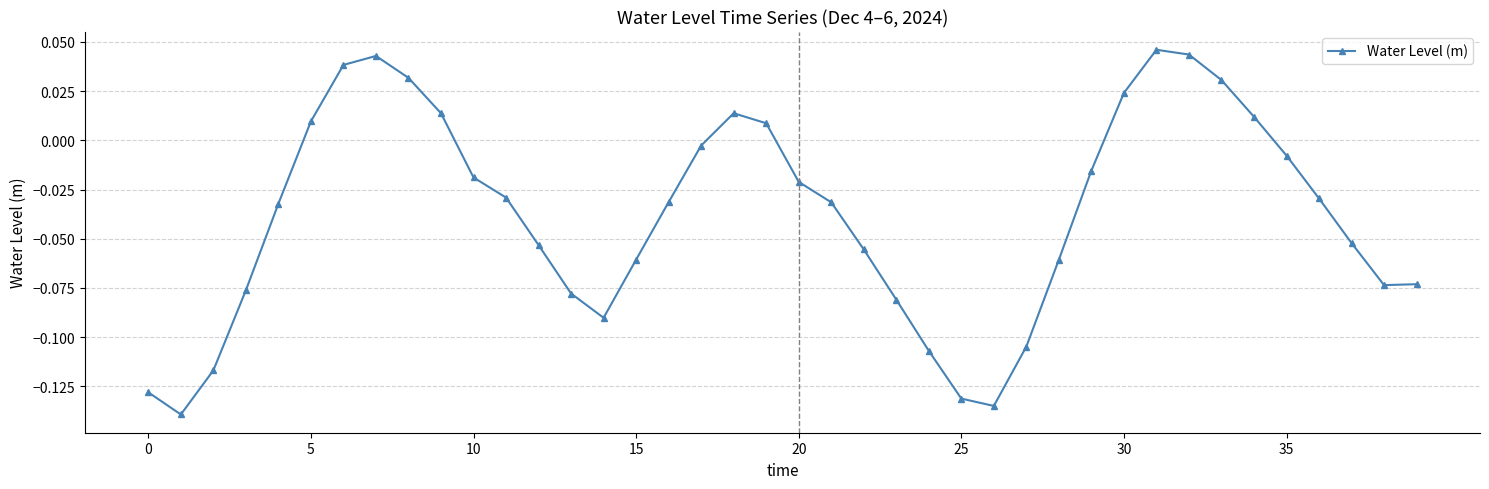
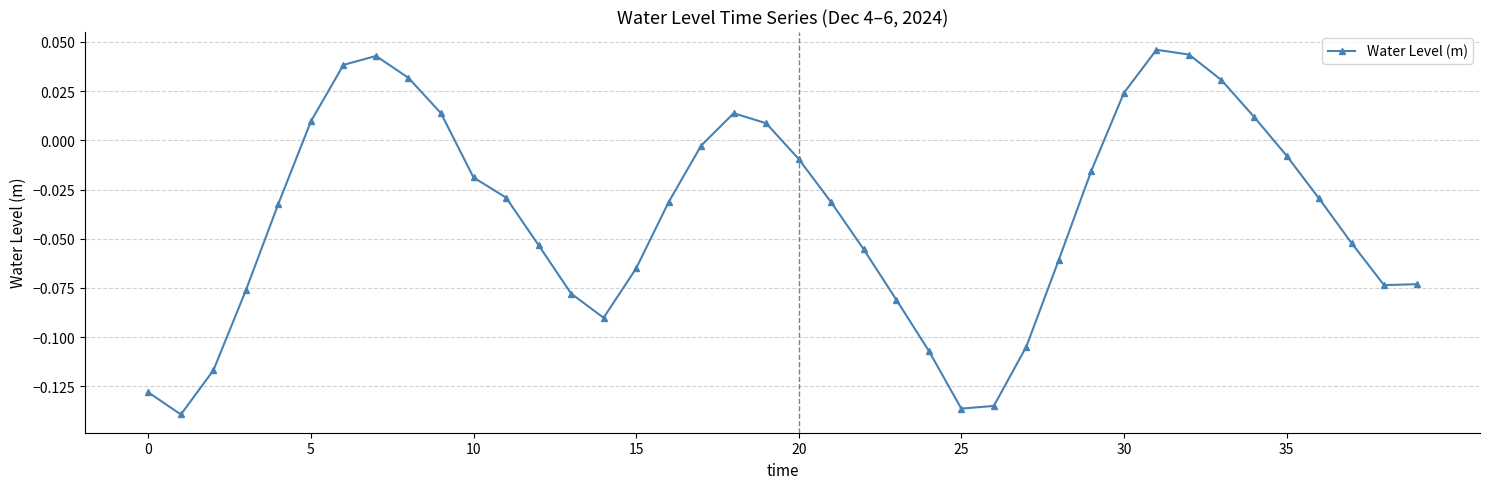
15: -0.061 -> -0.065
20: -0.021 -> -0.009
25: -0.131 -> -0.136
